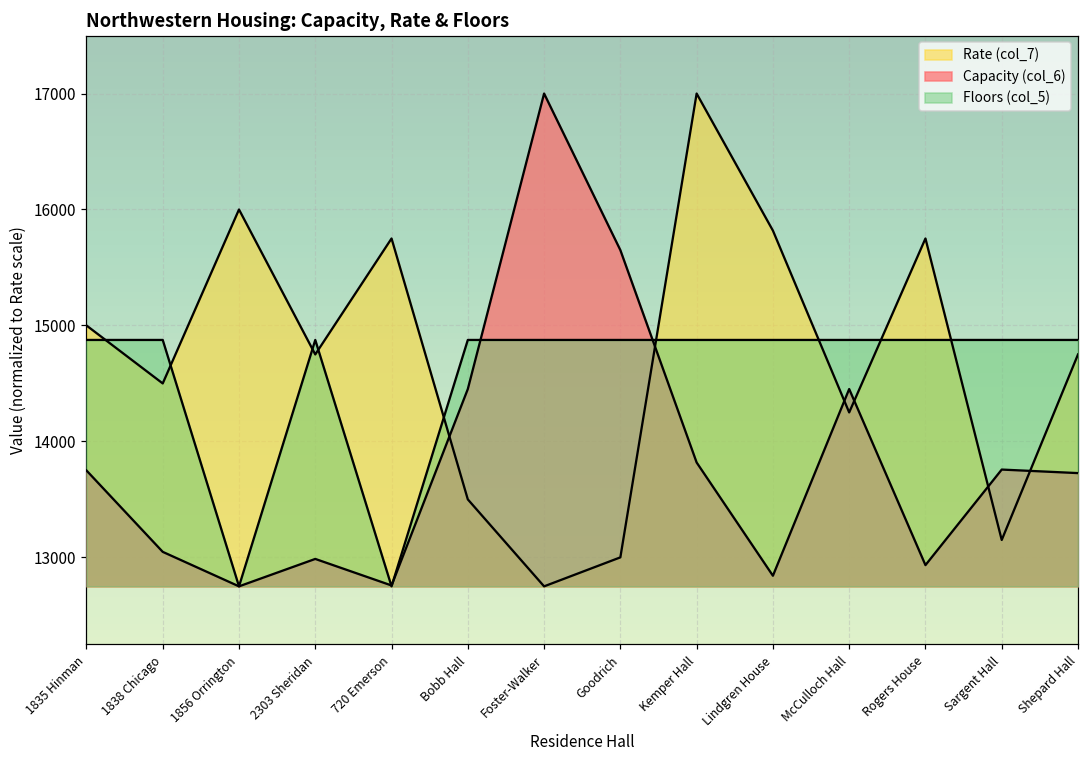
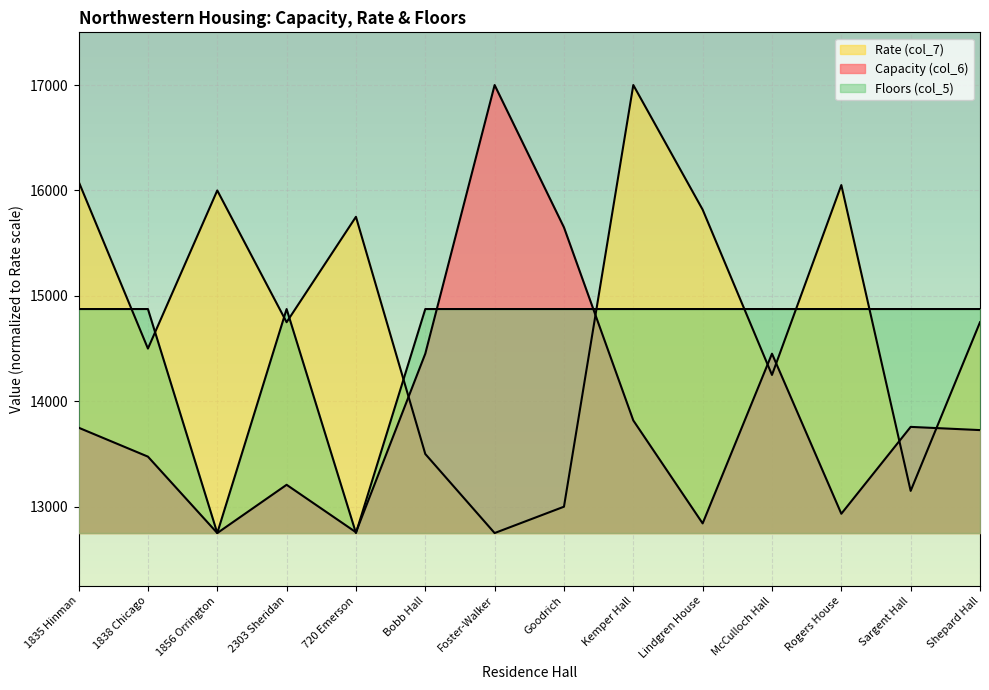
Rate (col_7), 1835 Hinman: 15000 -> 16090
Capacity (col_6), 1838 Chicago: 13050 -> 13470
Capacity (col_6), 2303 Sheridan: 12990 -> 13210
Rate (col_7), Rogers House: 15750 -> 16050
